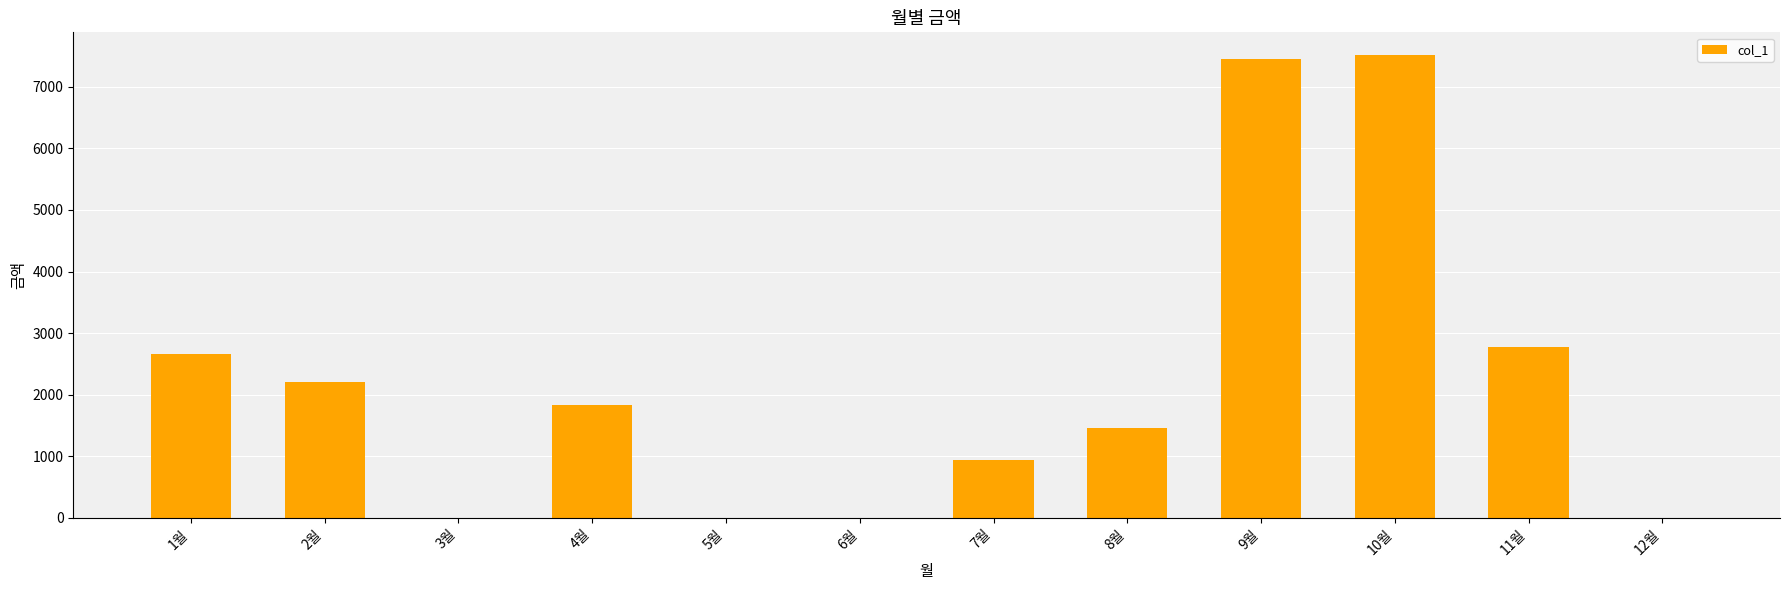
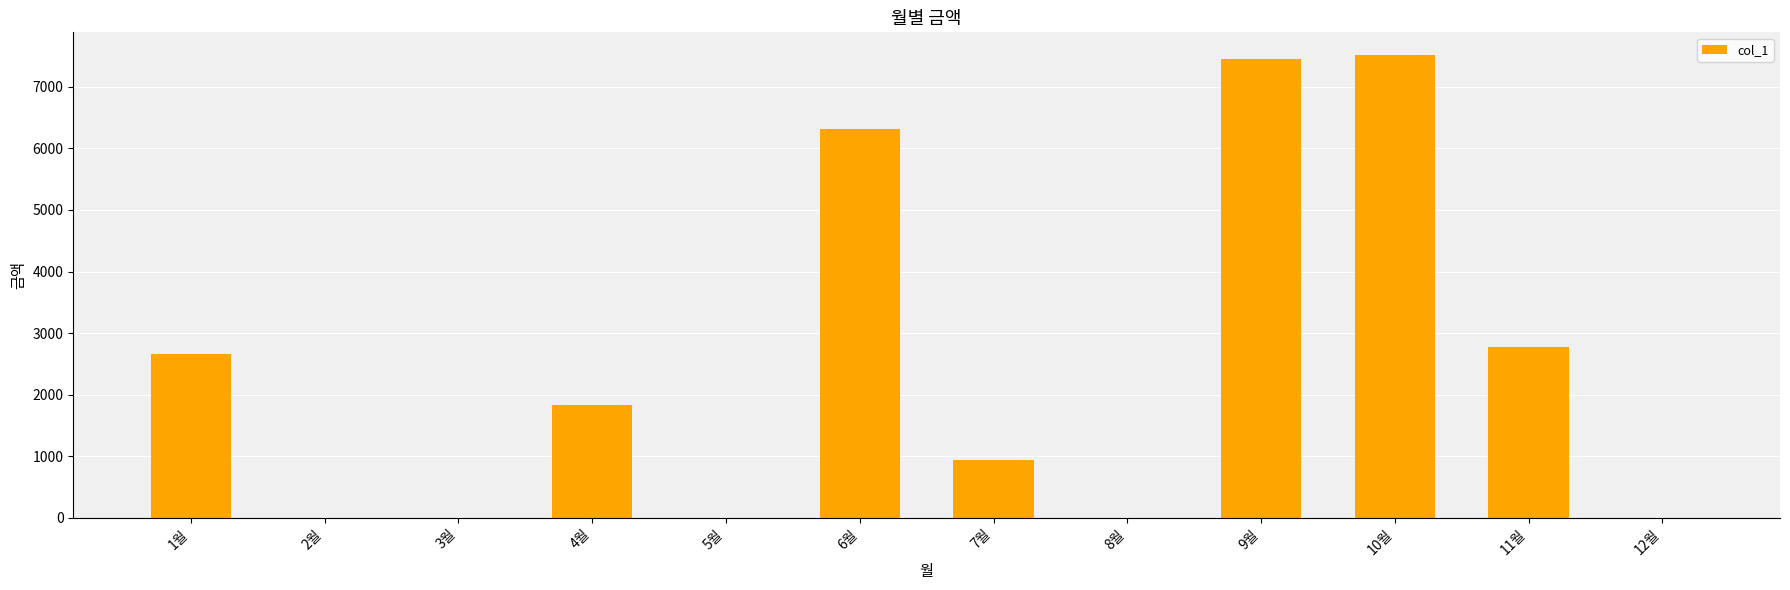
2월: 2200 -> 0
6월: 0 -> 6300
8월: 1500 -> 0
